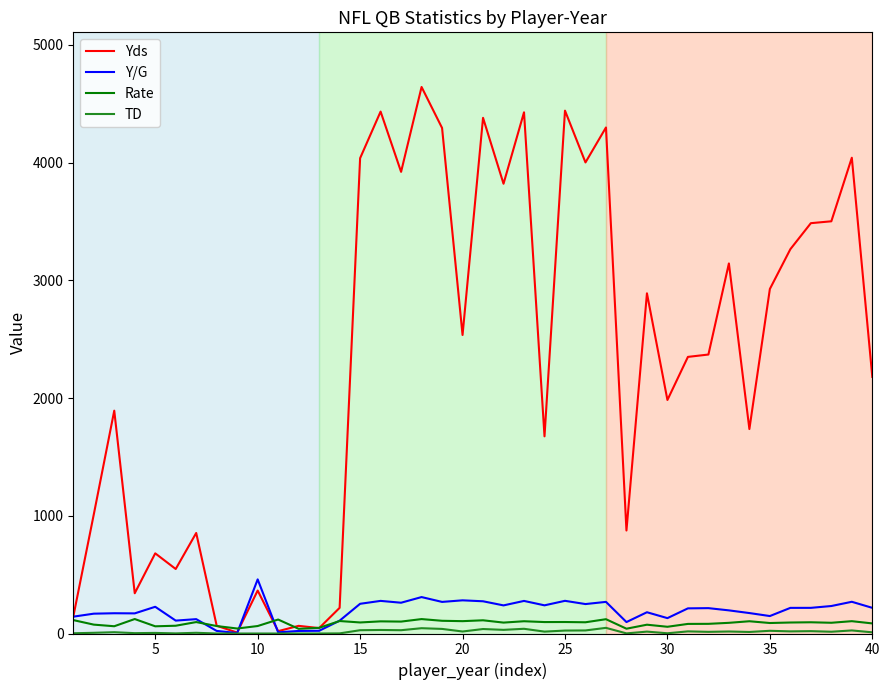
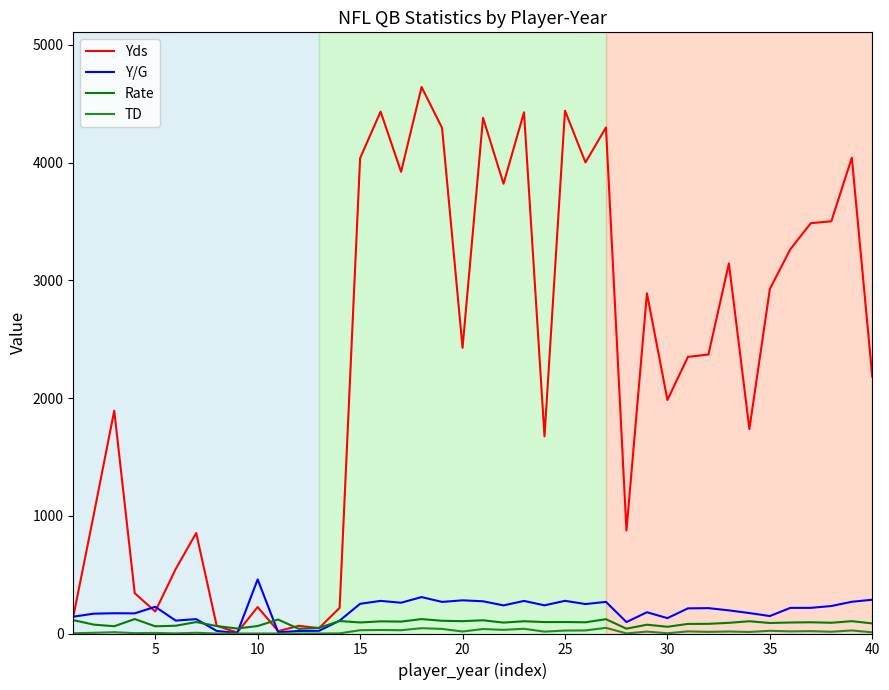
Yds, 5: 680 -> 190
Yds, 10: 370 -> 230
Yds, 20: 2540 -> 2430
Y/G, 40: 220 -> 290
